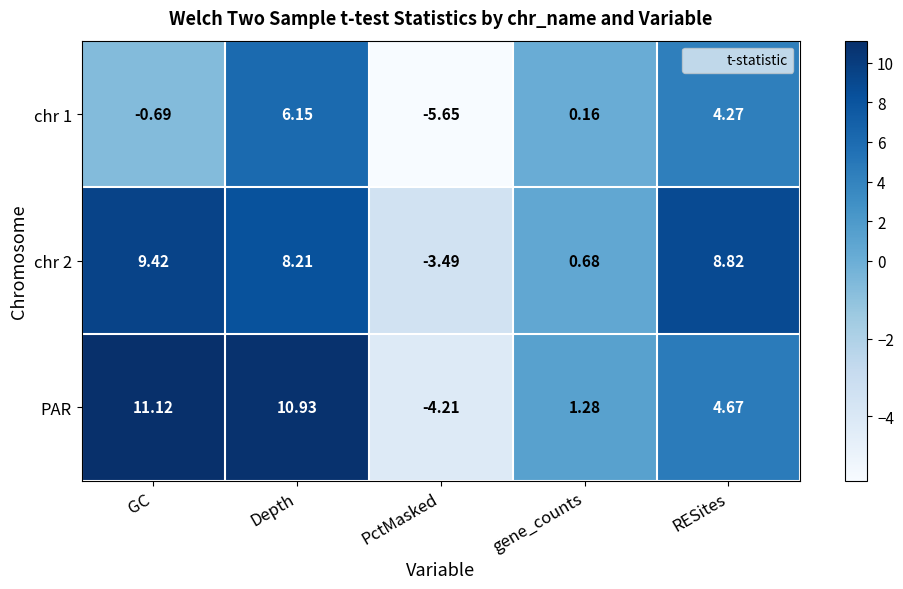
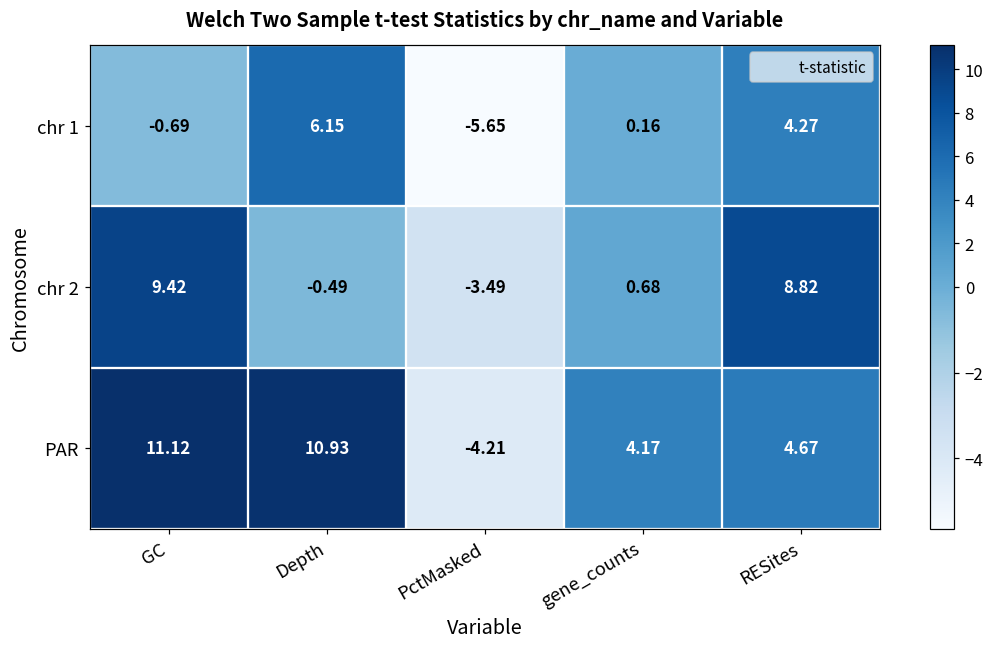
chr 2, Depth: 8.21 -> -0.49
PAR, gene_counts: 1.28 -> 4.17
